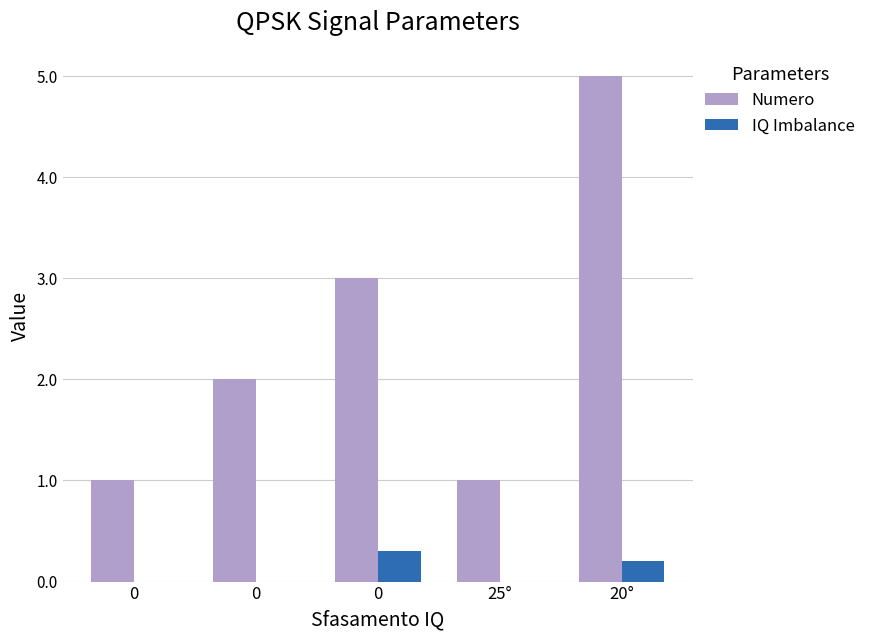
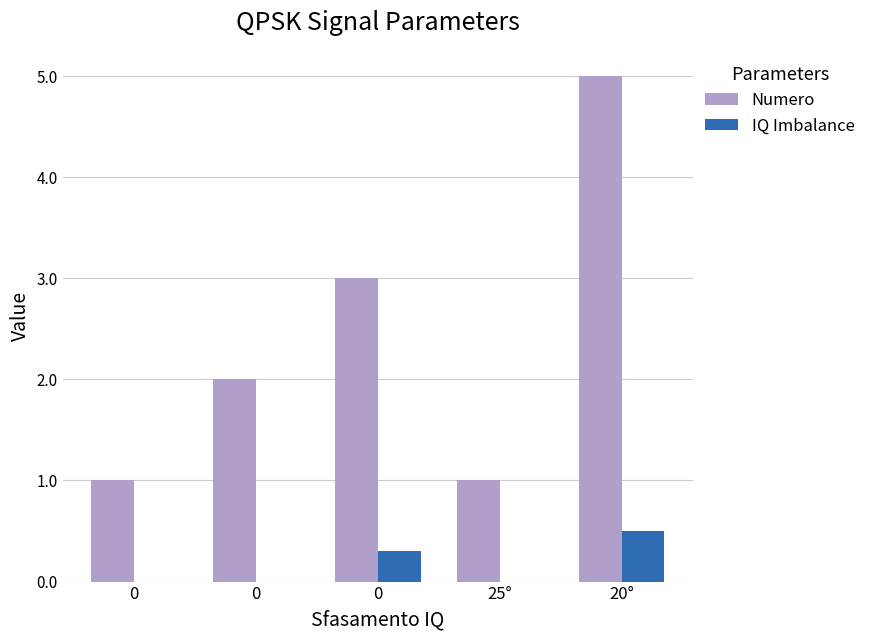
IQ Imbalance, 20°: 0.2 -> 0.5
